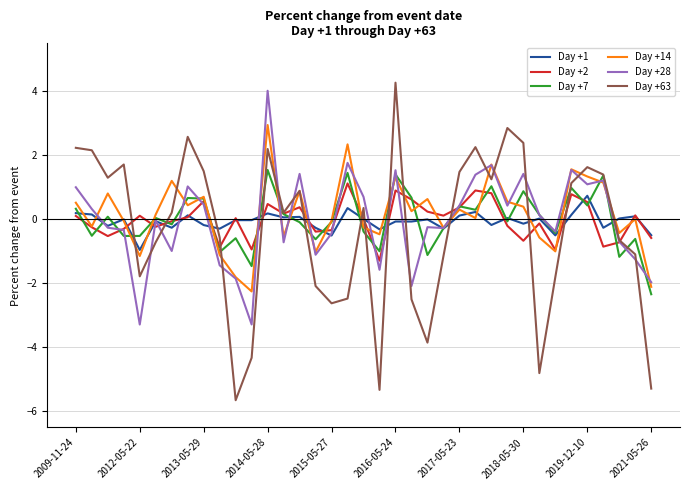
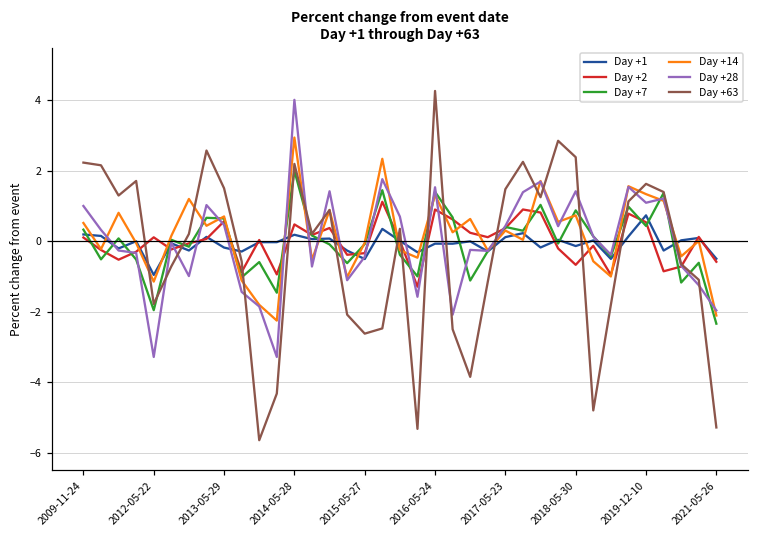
Day +7, 2012-05-22: -0.5 -> -2.0
Day +7, 2014-05-28: 1.5 -> 2.0
Day +14, 2018-05-30: 0.4 -> 0.7
